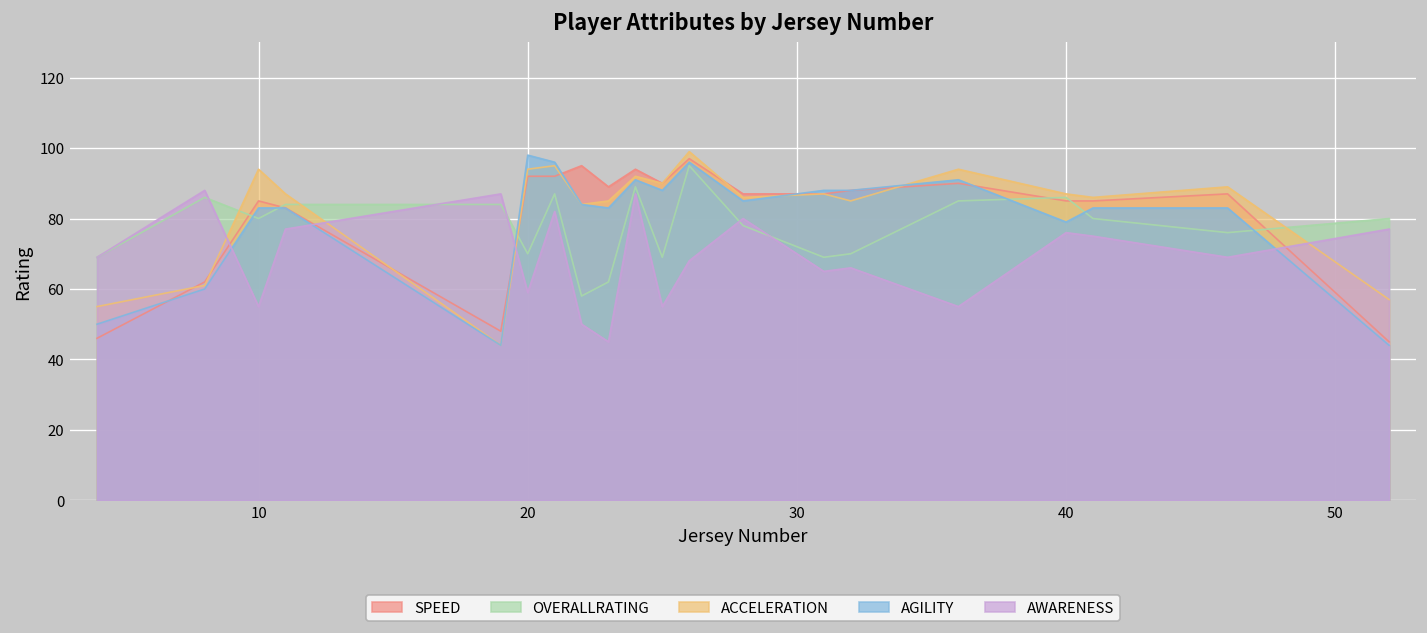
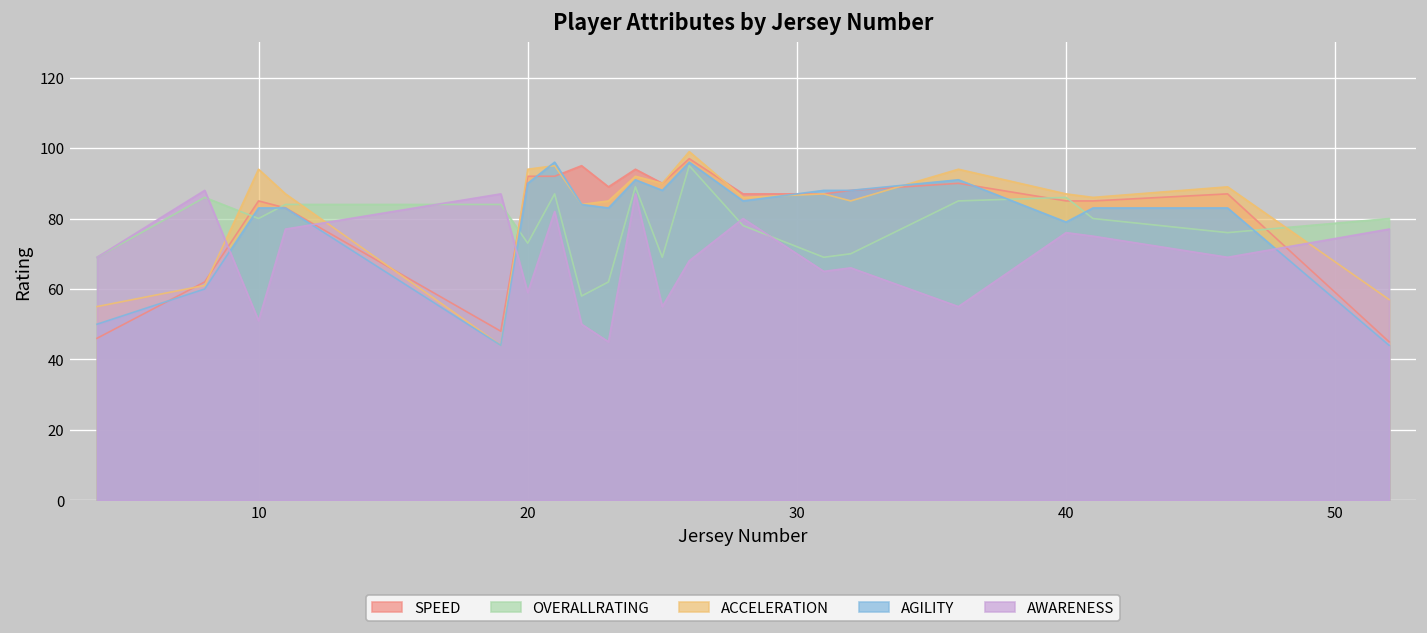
AWARENESS, 10: 55 -> 51
OVERALLRATING, 20: 70 -> 73
AGILITY, 20: 98 -> 90
